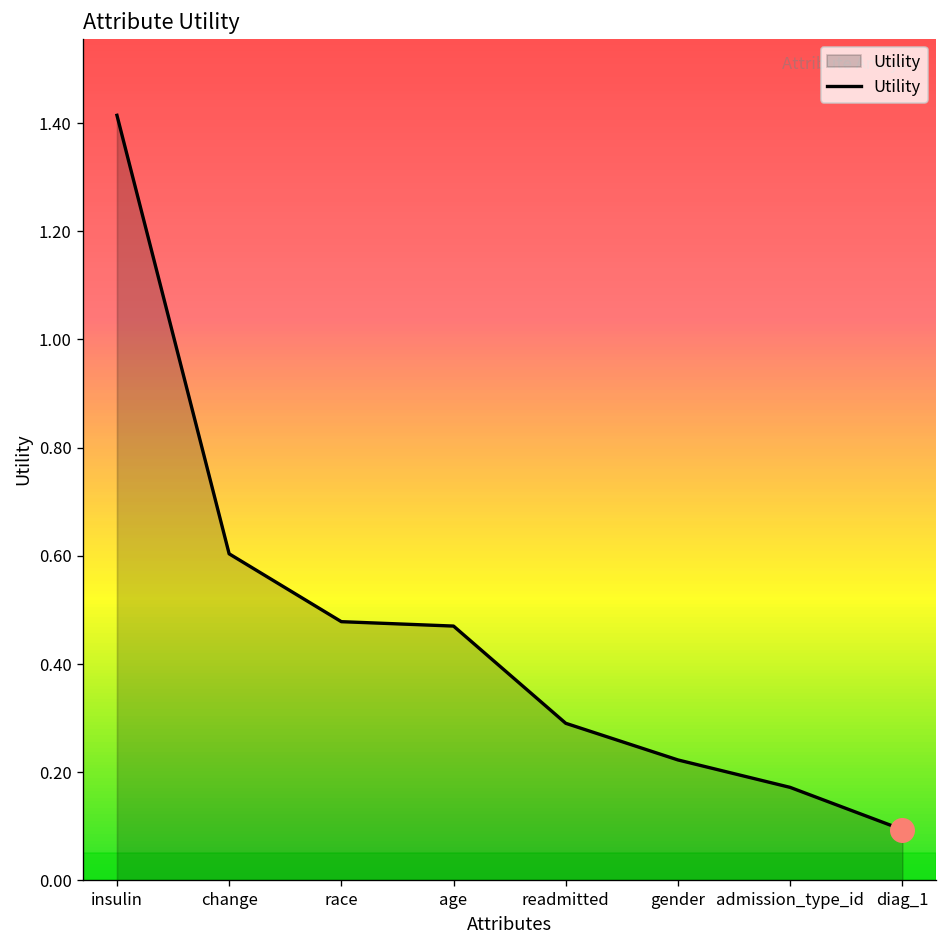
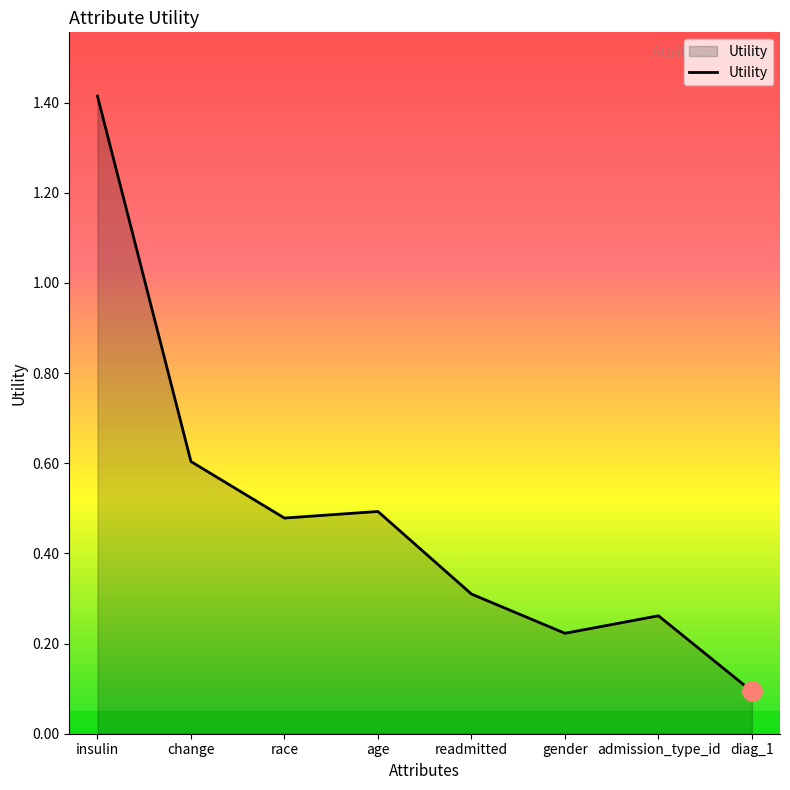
Utility, age: 0.47 -> 0.49
Utility, readmitted: 0.29 -> 0.31
Utility, admission_type_id: 0.17 -> 0.26
